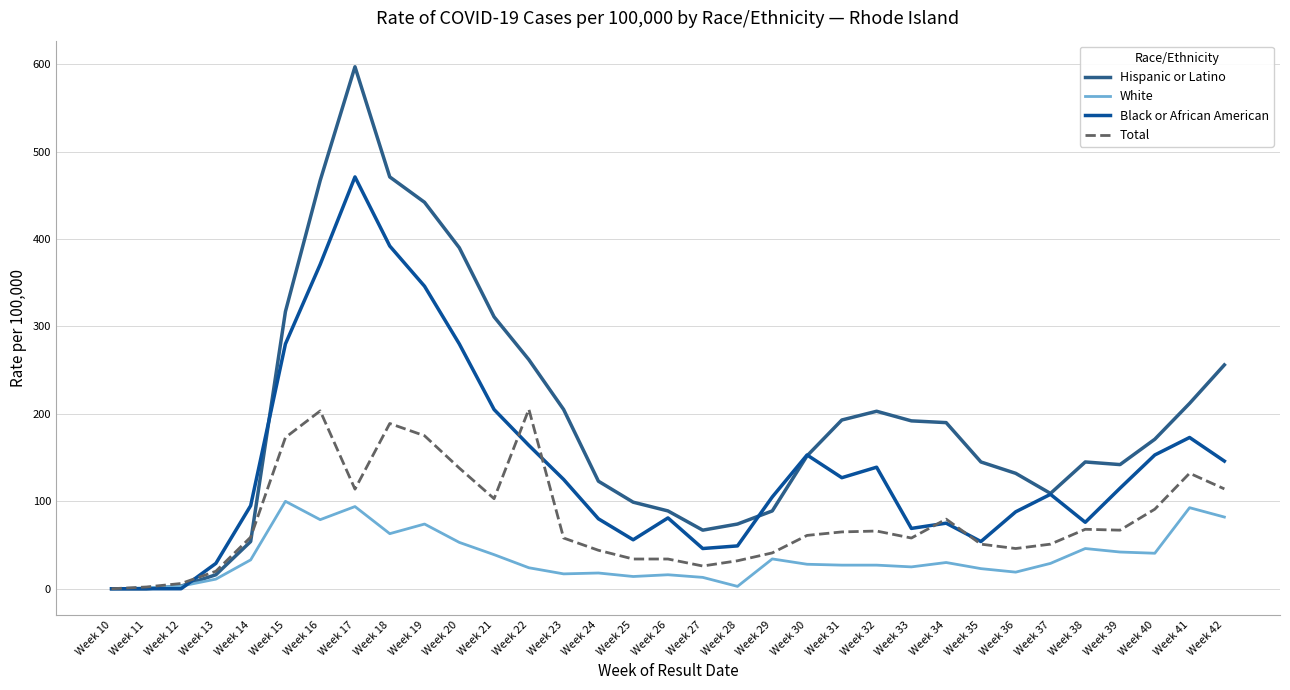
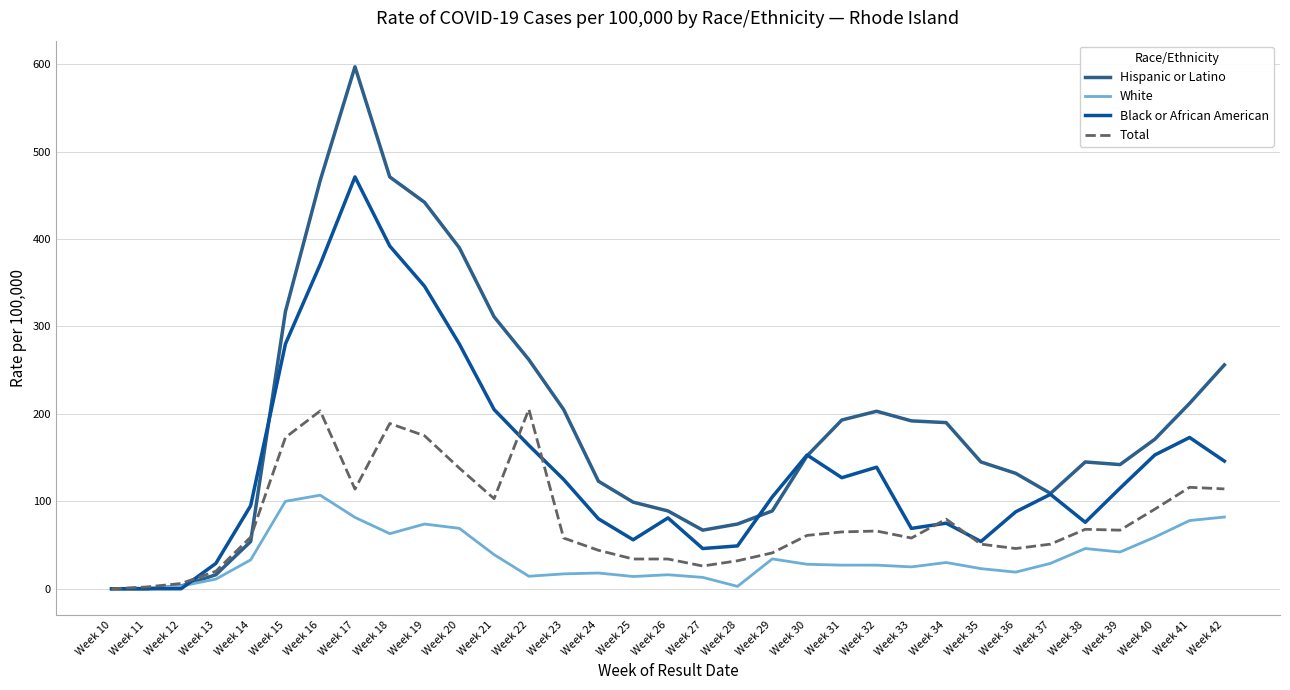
White, Week 16: 80 -> 110
White, Week 17: 90 -> 80
White, Week 20: 50 -> 70
White, Week 22: 20 -> 10
White, Week 40: 40 -> 60
White, Week 41: 90 -> 80
Total, Week 41: 130 -> 120
